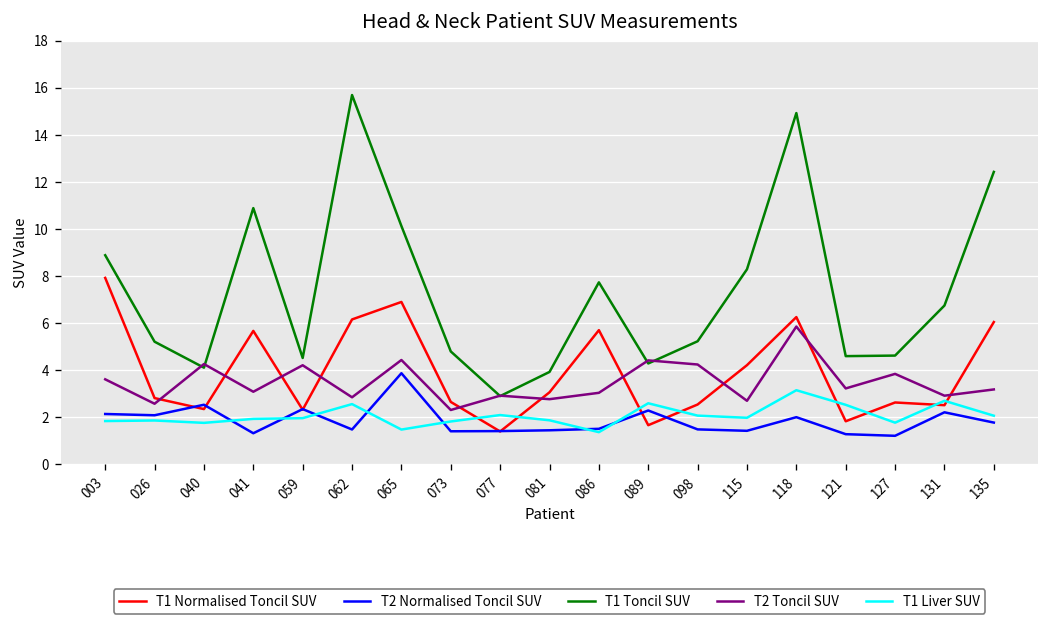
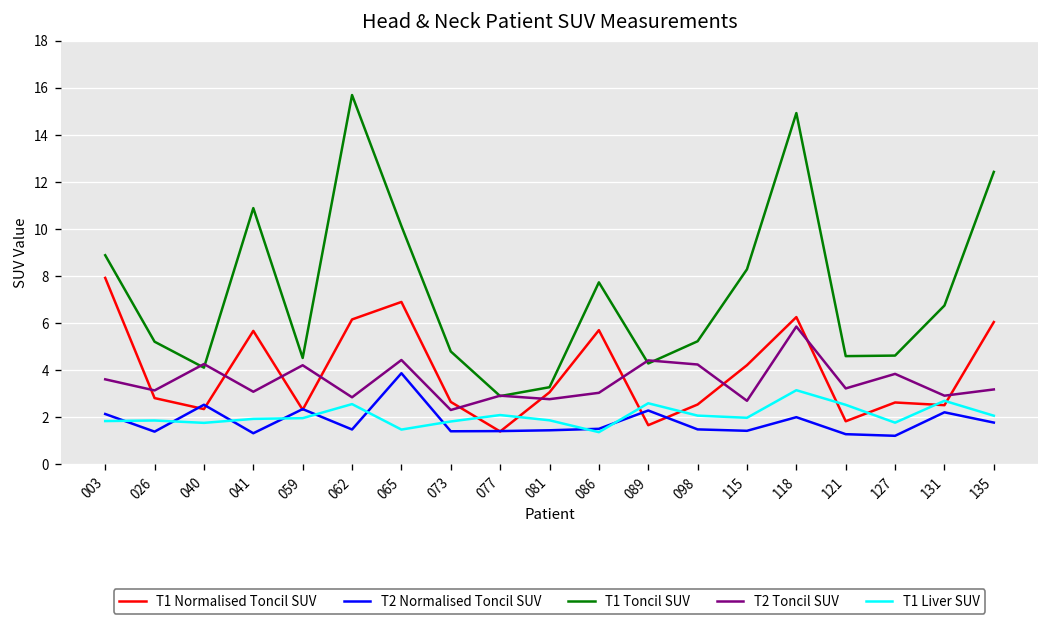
T2 Normalised Toncil SUV, 026: 2.1 -> 1.4
T2 Toncil SUV, 026: 2.6 -> 3.1
T1 Toncil SUV, 081: 3.9 -> 3.3
